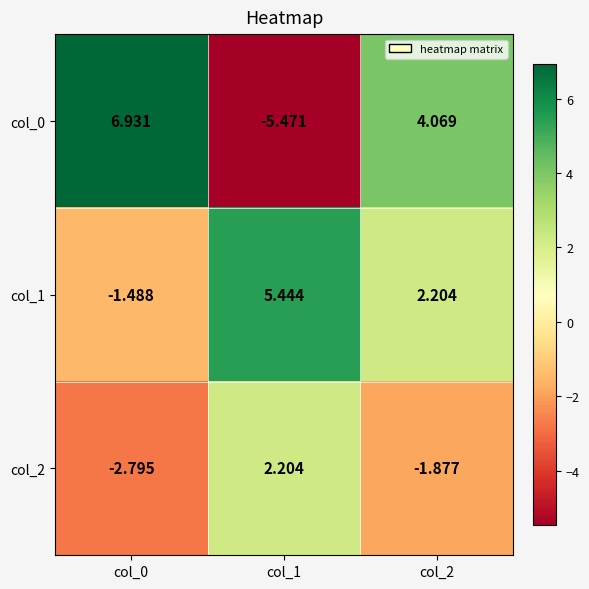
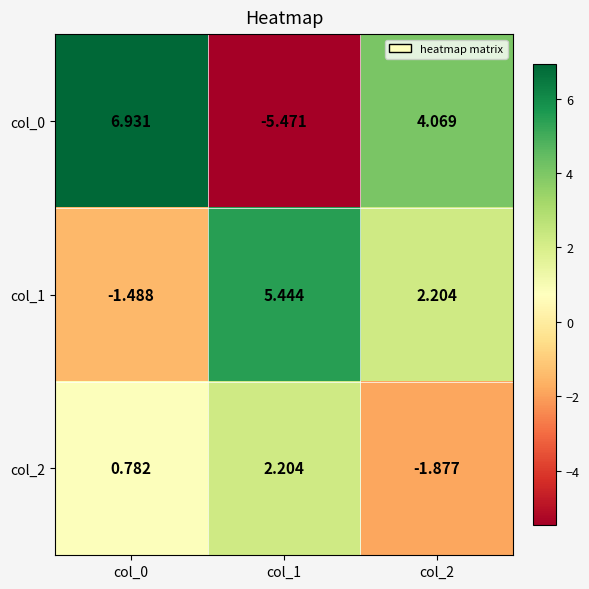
col_2, col_0: -2.795 -> 0.782
